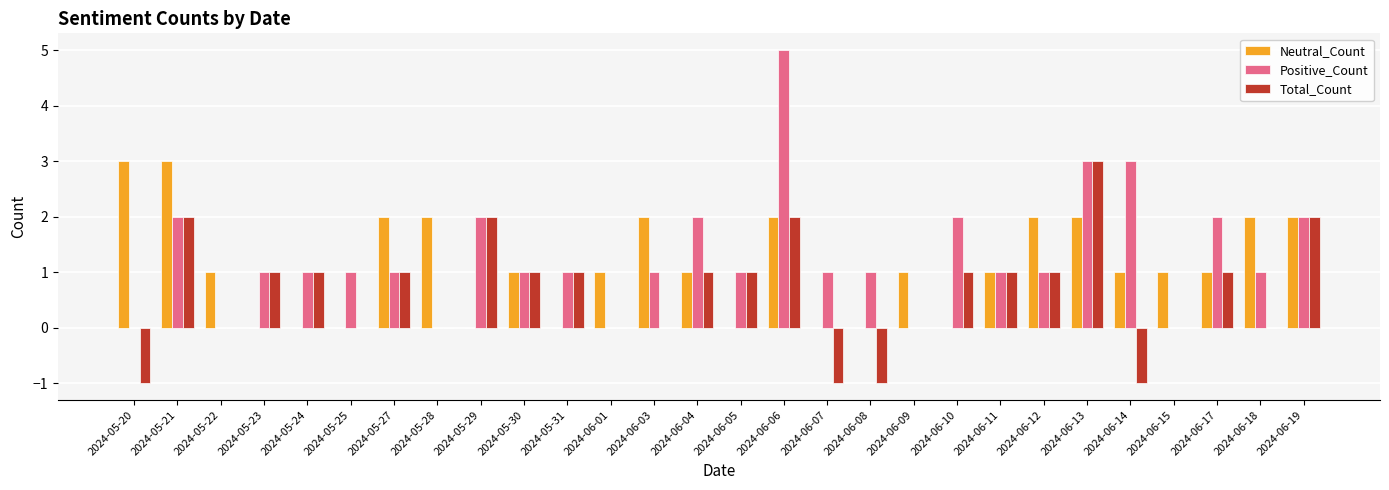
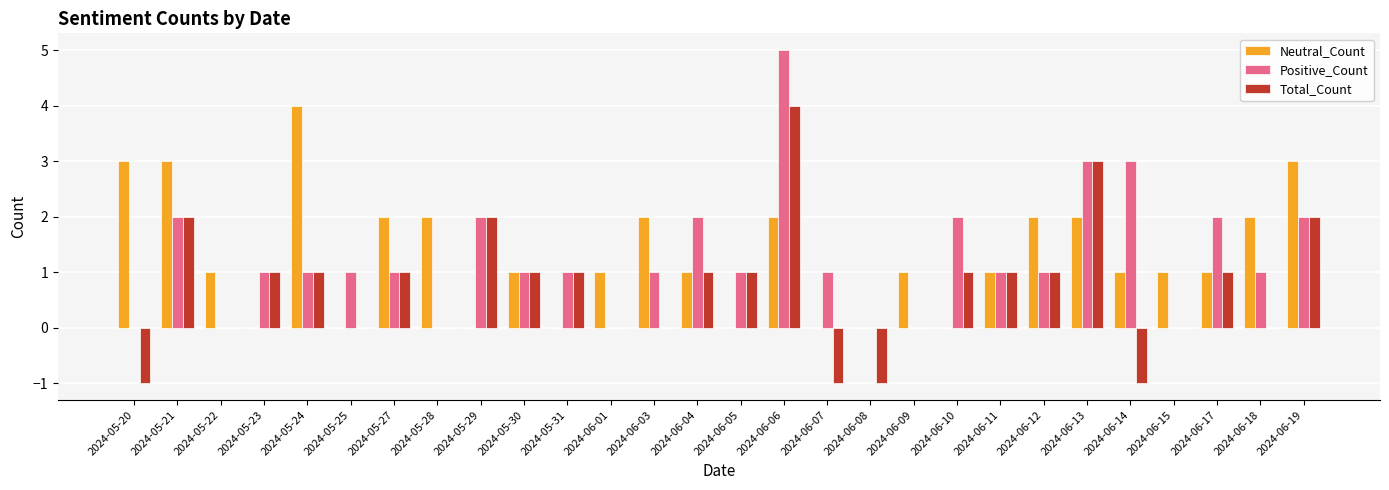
Neutral_Count, 2024-05-24: 0 -> 4
Total_Count, 2024-06-06: 2 -> 4
Positive_Count, 2024-06-08: 1 -> 0
Neutral_Count, 2024-06-19: 2 -> 3
